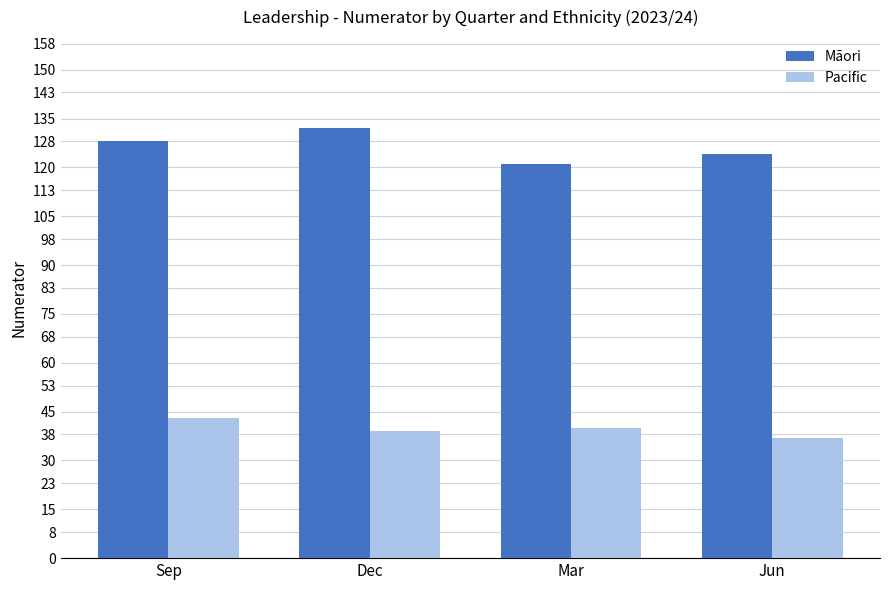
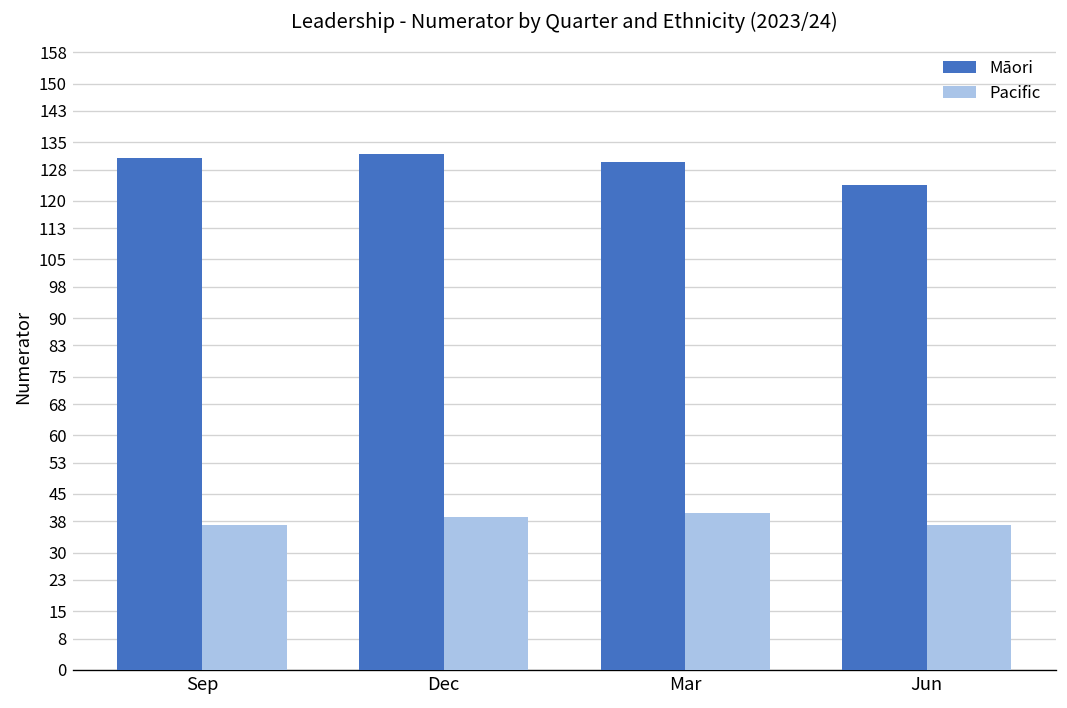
Māori, Sep: 128 -> 131
Pacific, Sep: 43 -> 37
Māori, Mar: 121 -> 130
